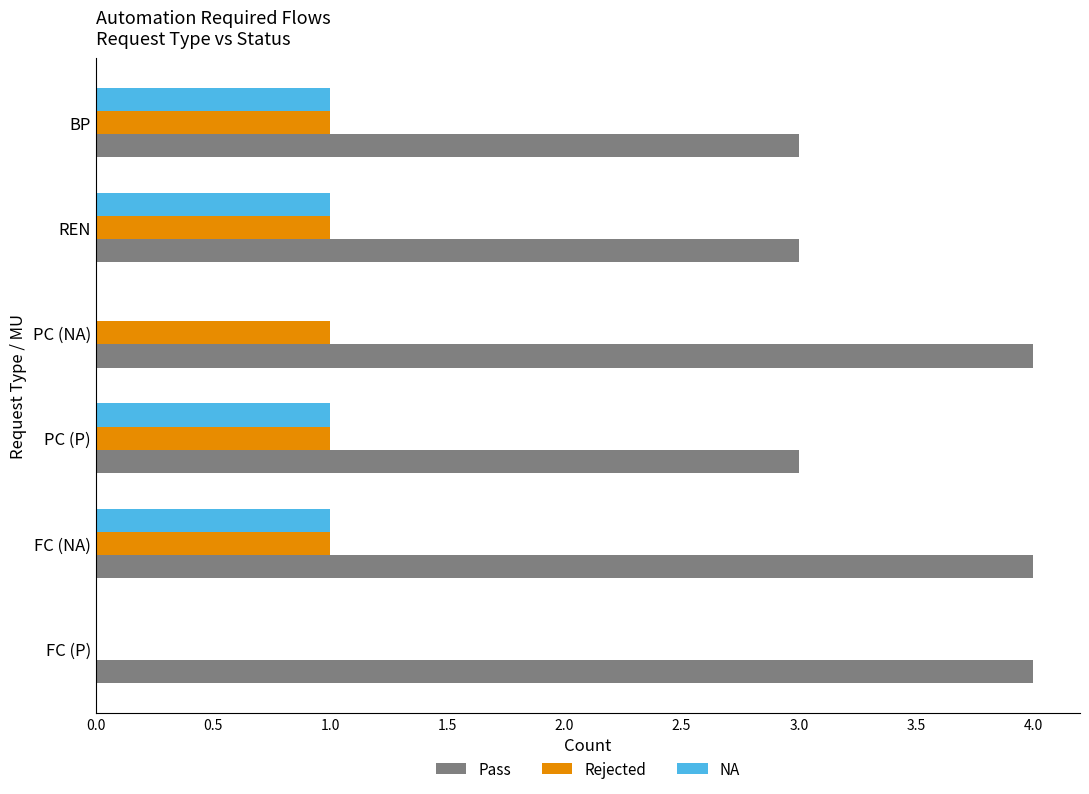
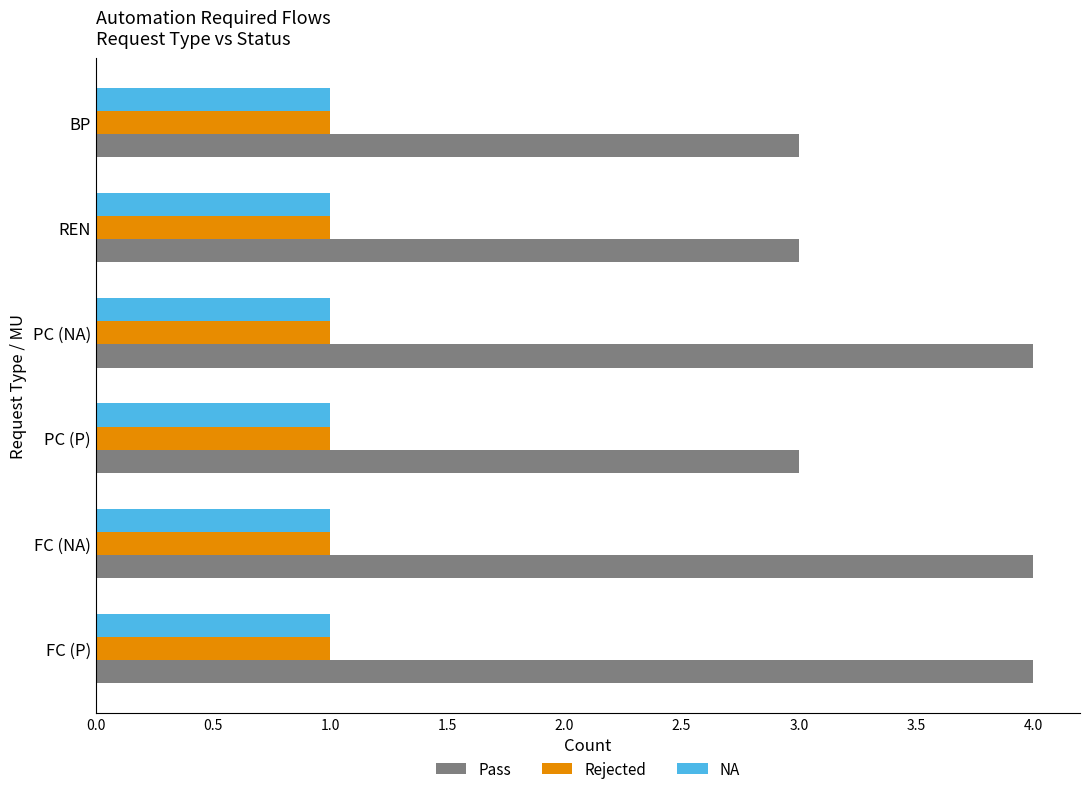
NA, PC (NA): 0 -> 1
NA, FC (P): 0 -> 1
Rejected, FC (P): 0 -> 1
